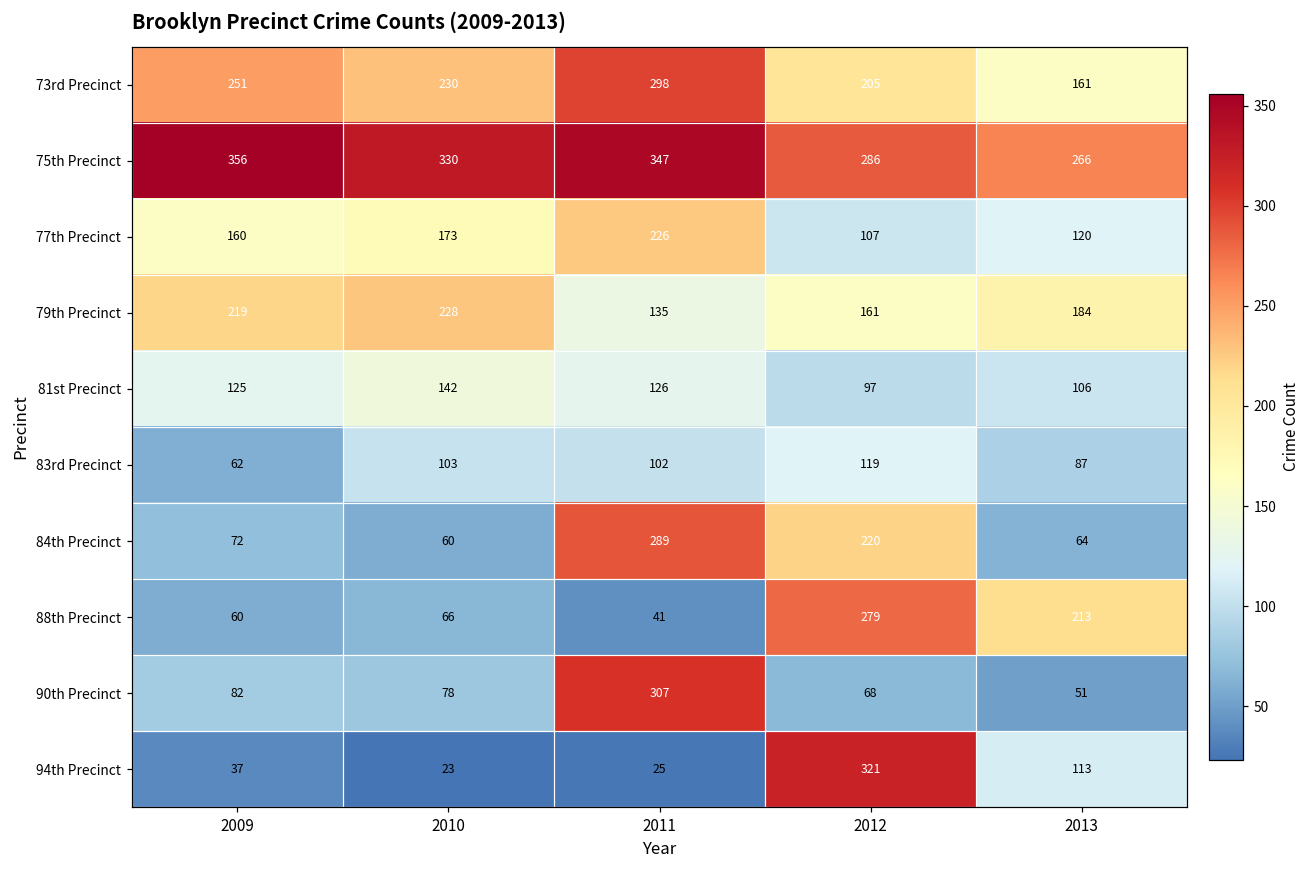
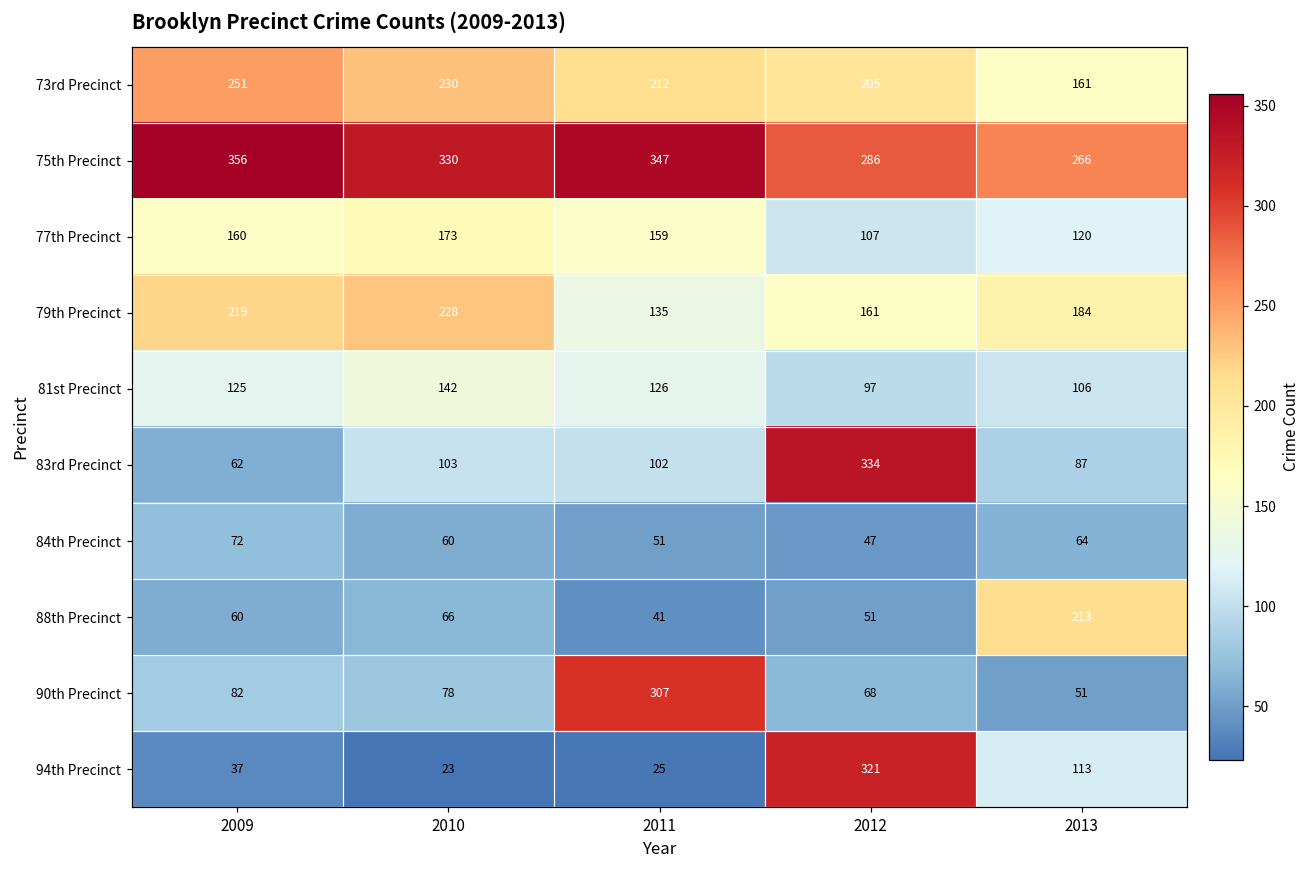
73rd Precinct, 2011: 298 -> 212
77th Precinct, 2011: 226 -> 159
83rd Precinct, 2012: 119 -> 334
84th Precinct, 2011: 289 -> 51
84th Precinct, 2012: 220 -> 47
88th Precinct, 2012: 279 -> 51
